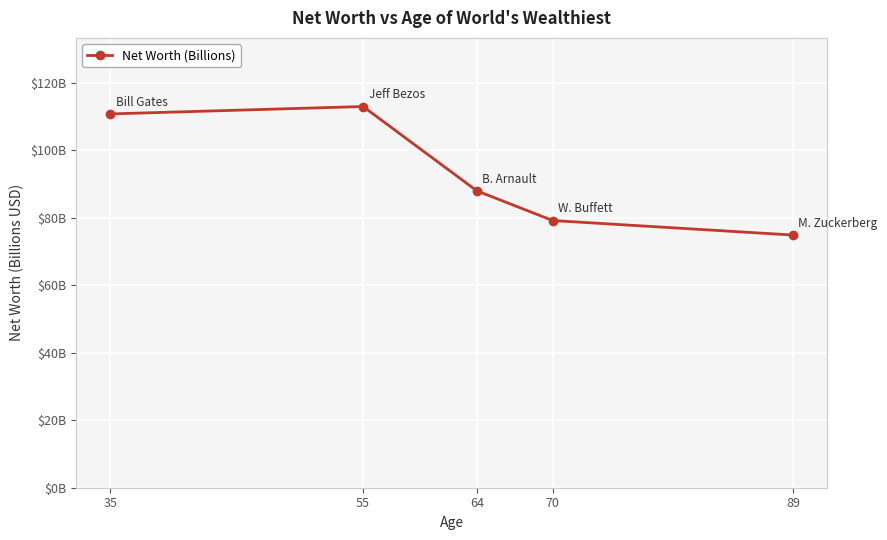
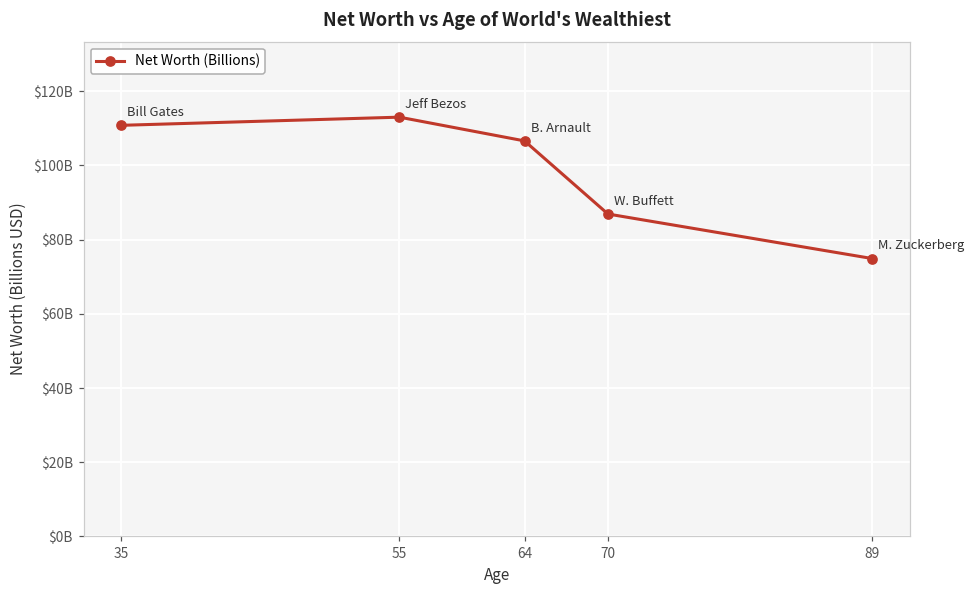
64: $88000000000 -> $107000000000
70: $79000000000 -> $87000000000
